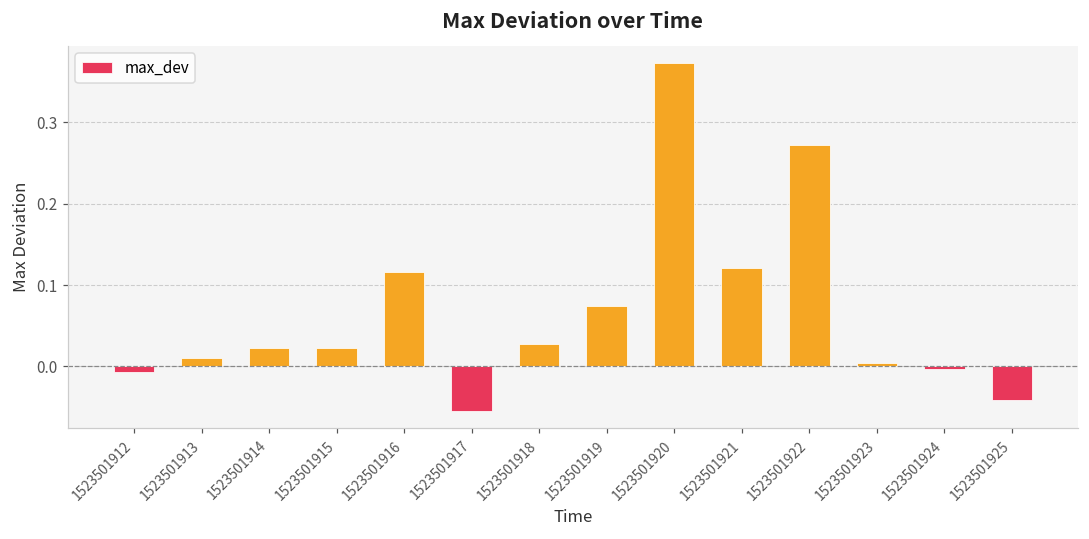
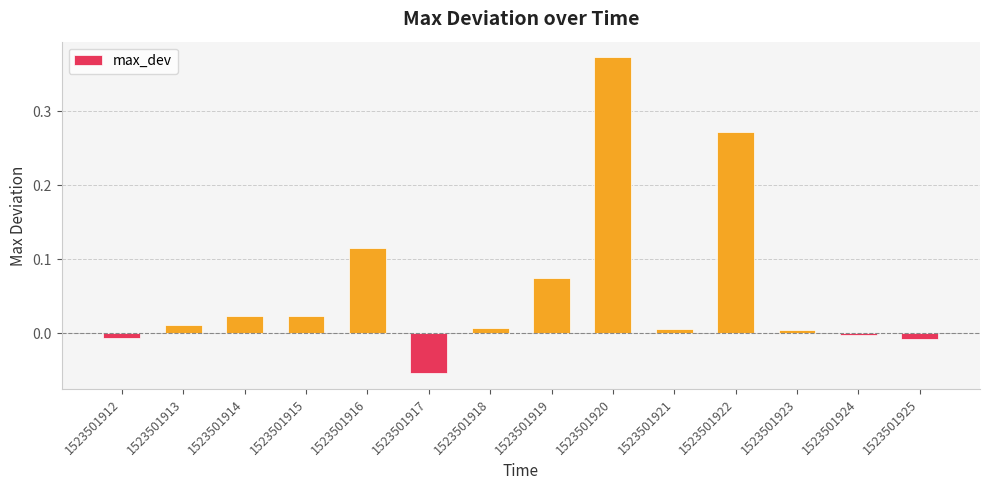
1523501918: 0.03 -> 0.01
1523501921: 0.12 -> 0.01
1523501925: -0.04 -> -0.01
